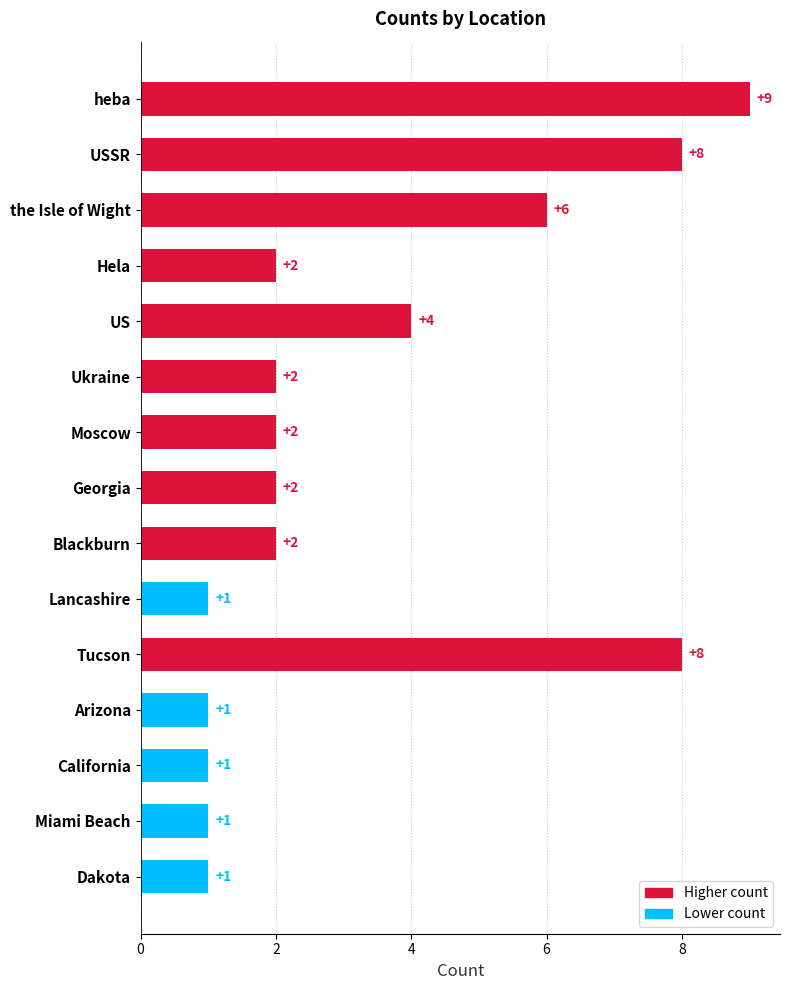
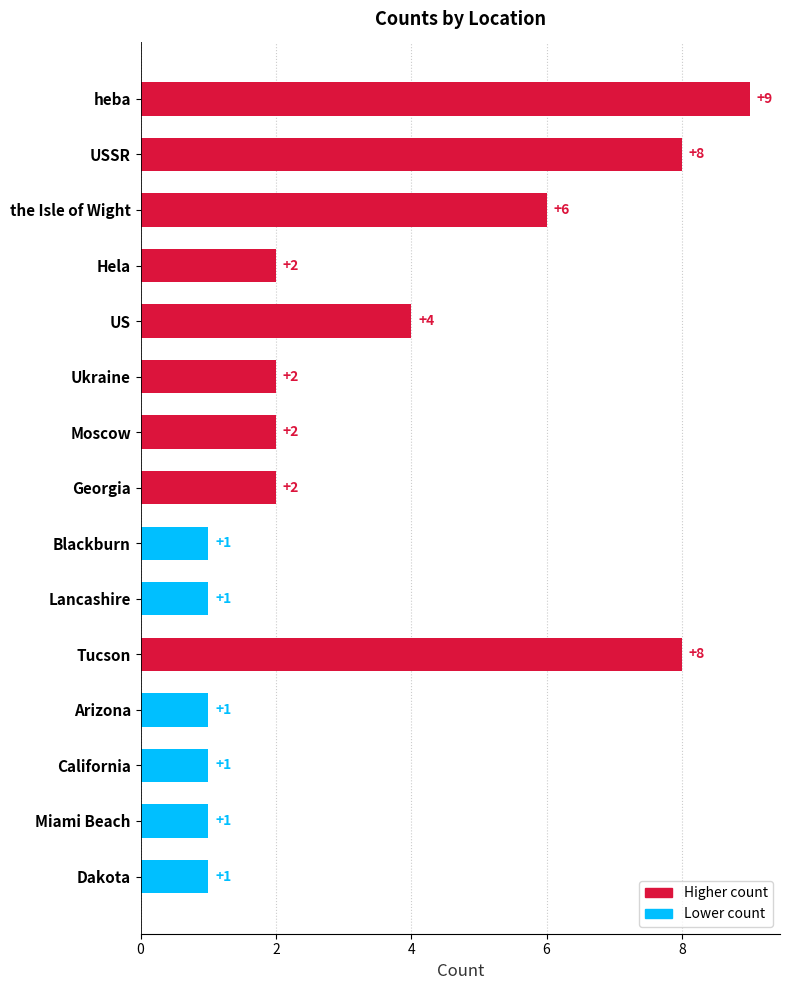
Blackburn: +2 -> +1
